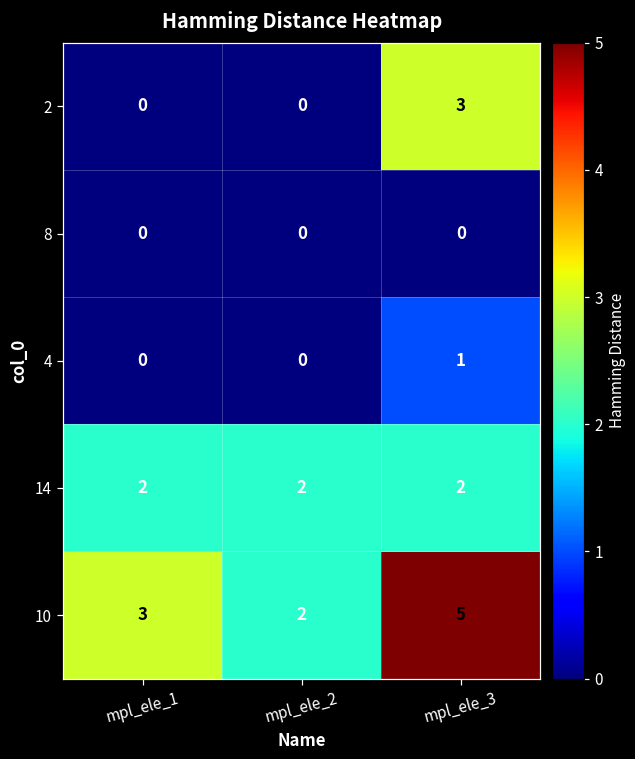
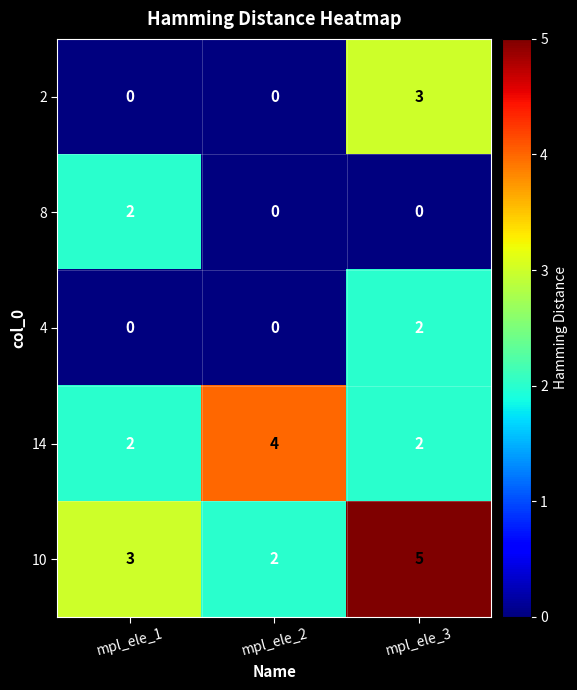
8, mpl_ele_1: 0 -> 2
4, mpl_ele_3: 1 -> 2
14, mpl_ele_2: 2 -> 4
